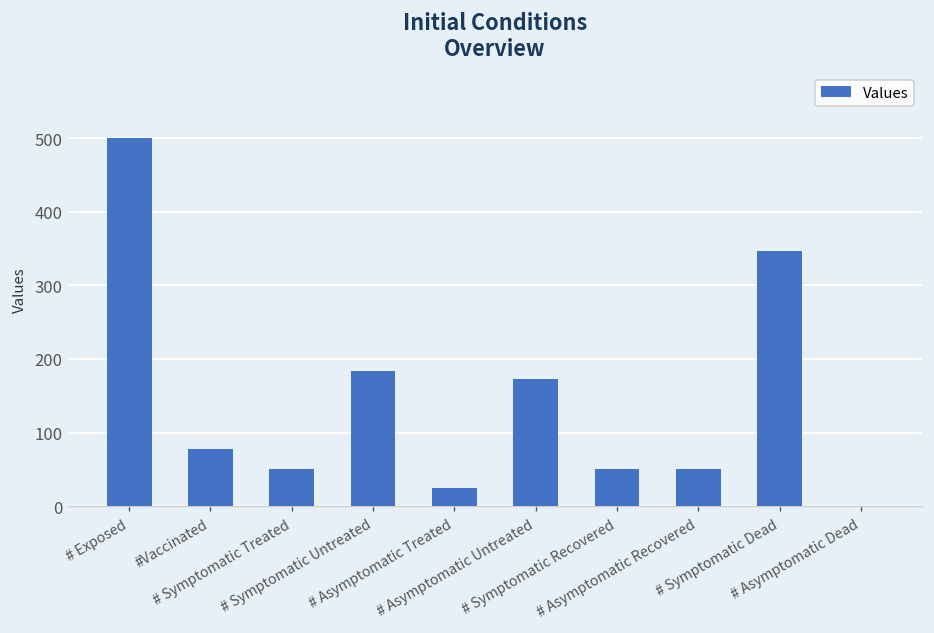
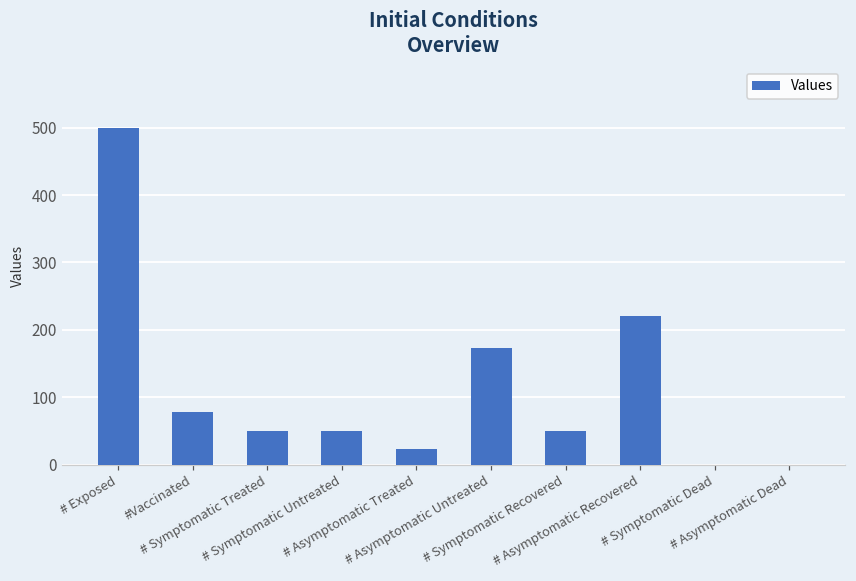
# Symptomatic Untreated: 180 -> 50
# Asymptomatic Recovered: 50 -> 220
# Symptomatic Dead: 350 -> 0
